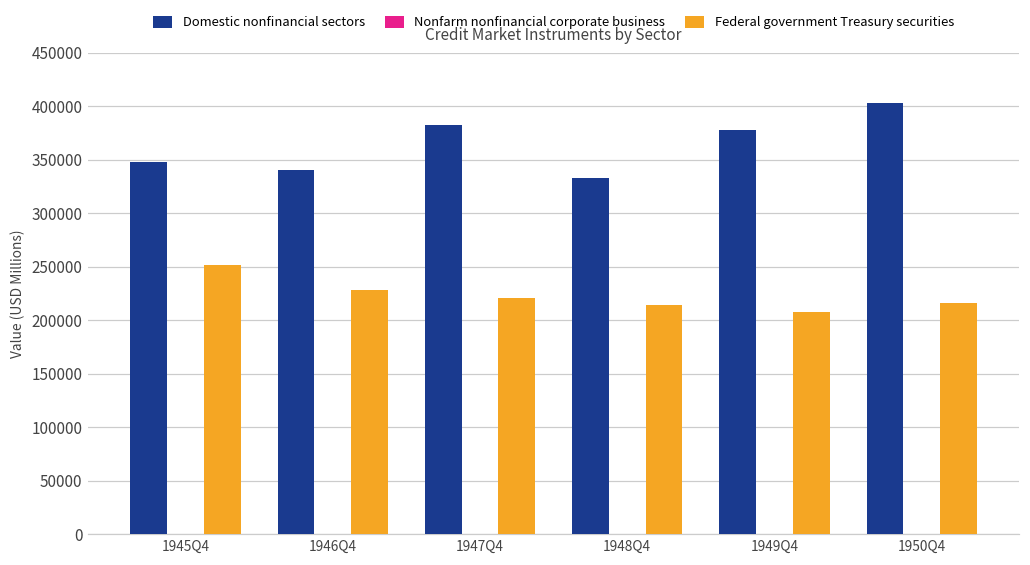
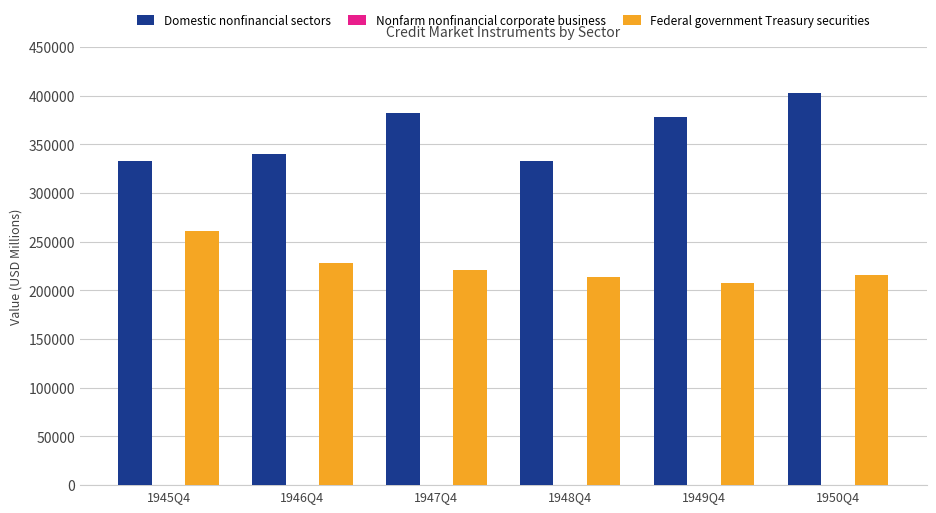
Domestic nonfinancial sectors, 1945Q4: 350000 -> 330000
Federal government Treasury securities, 1945Q4: 250000 -> 260000
